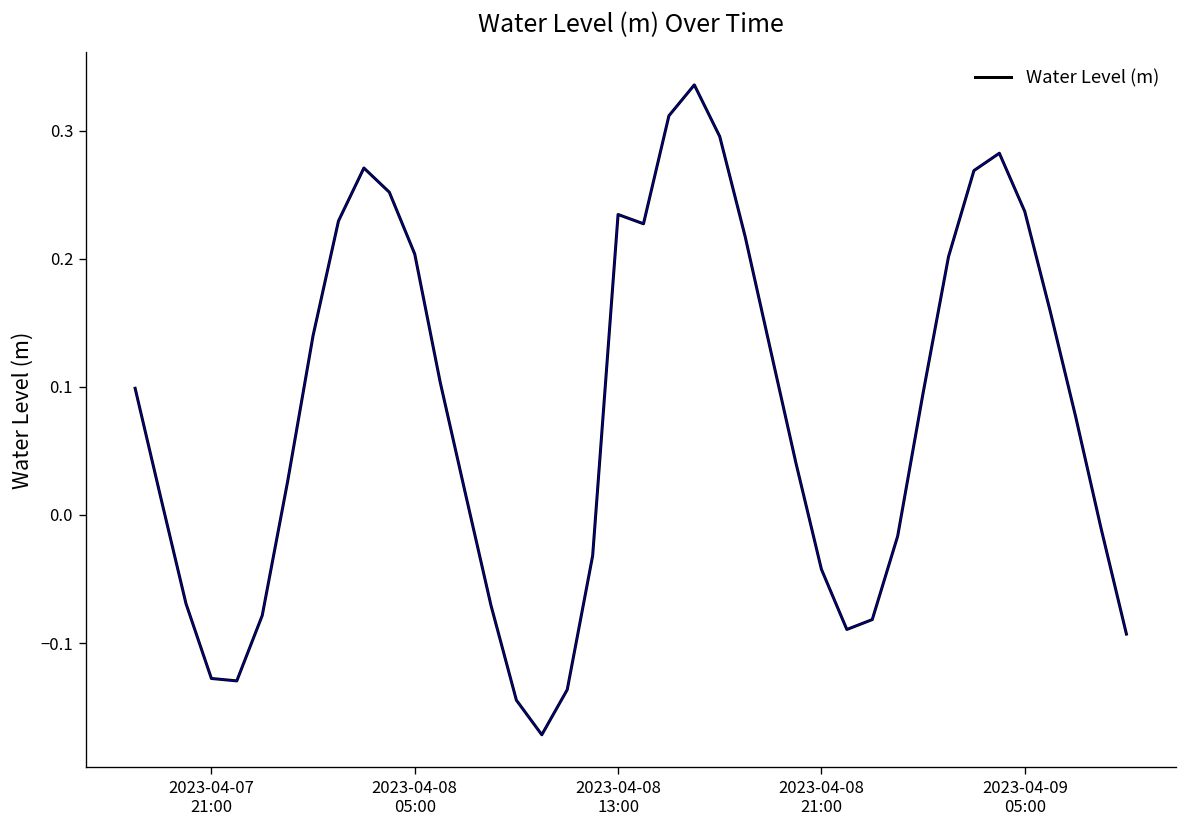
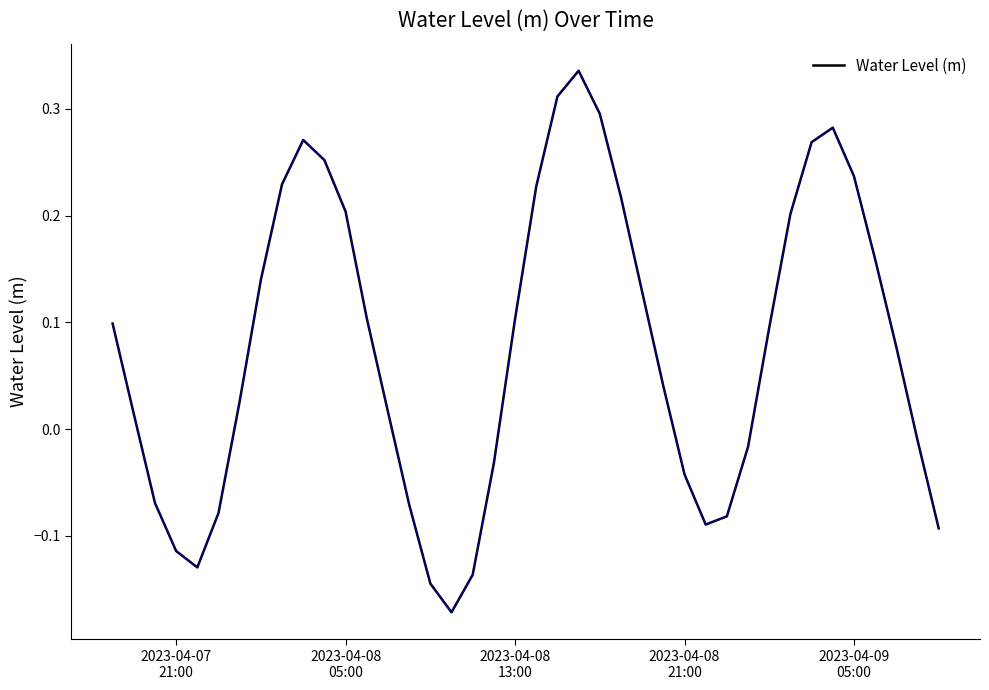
2023-04-07 21:00: -0.128 -> -0.114
2023-04-08 13:00: 0.234 -> 0.103
